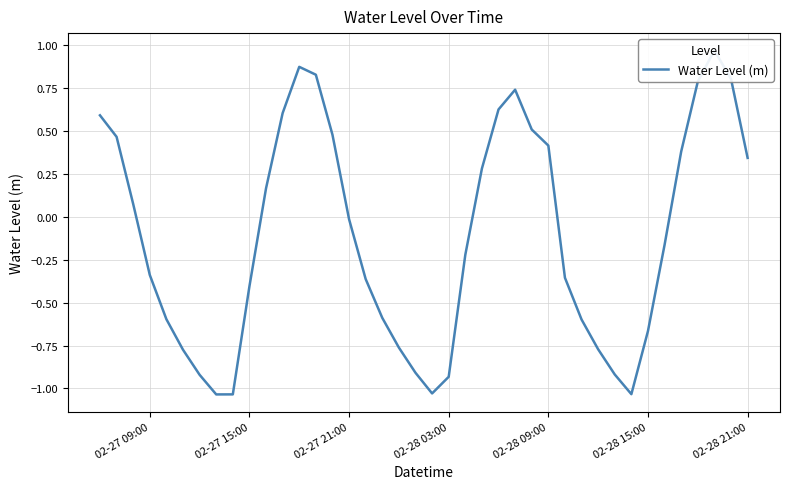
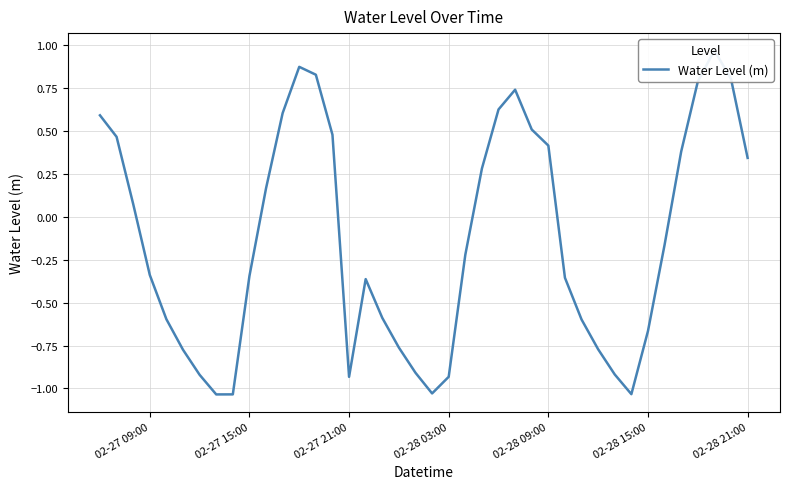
02-27 15:00: -0.40 -> -0.35
02-27 21:00: -0.01 -> -0.93
